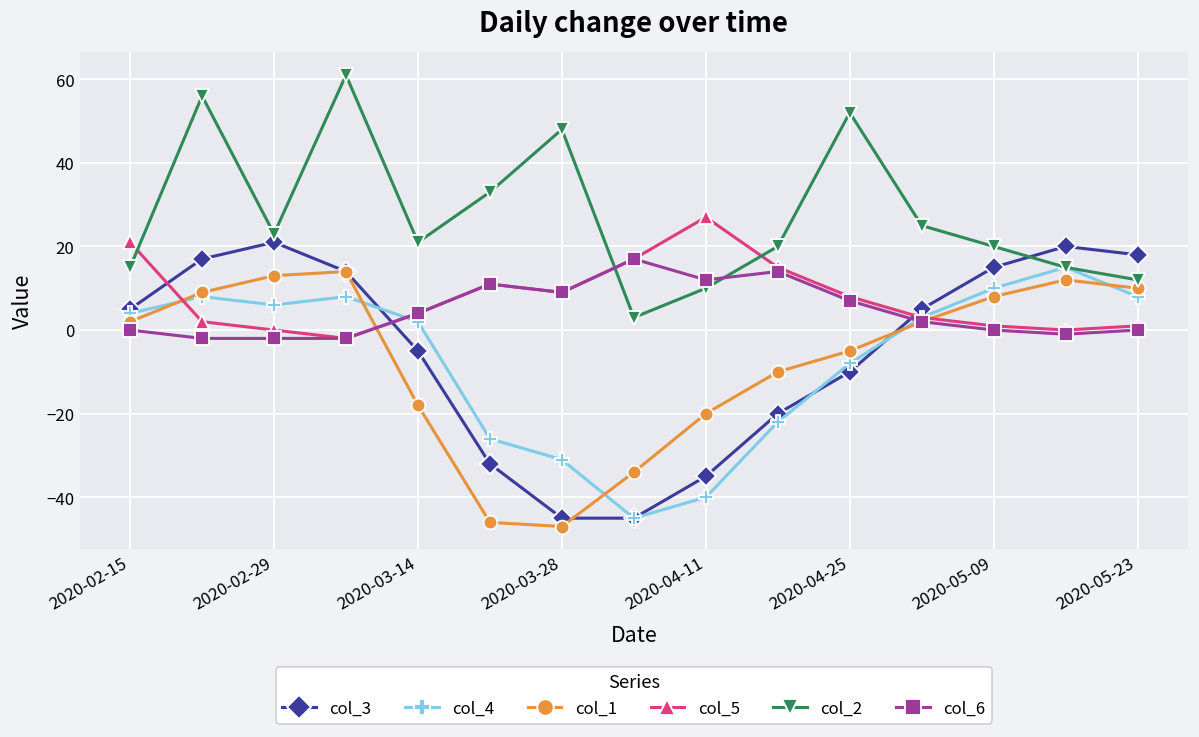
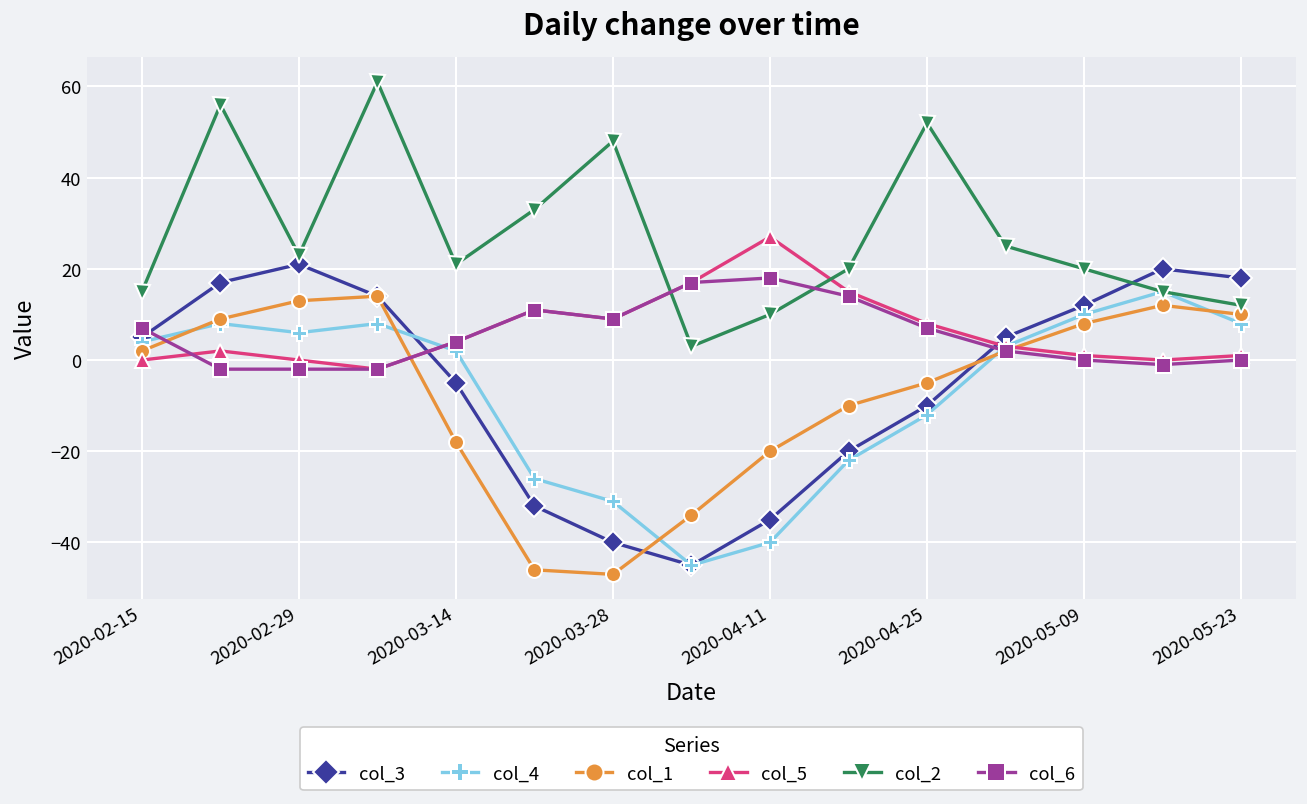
col_5, 2020-02-15: 21 -> 0
col_6, 2020-02-15: 0 -> 7
col_3, 2020-03-28: -45 -> -40
col_6, 2020-04-11: 12 -> 18
col_4, 2020-04-25: -8 -> -12
col_3, 2020-05-09: 15 -> 12
